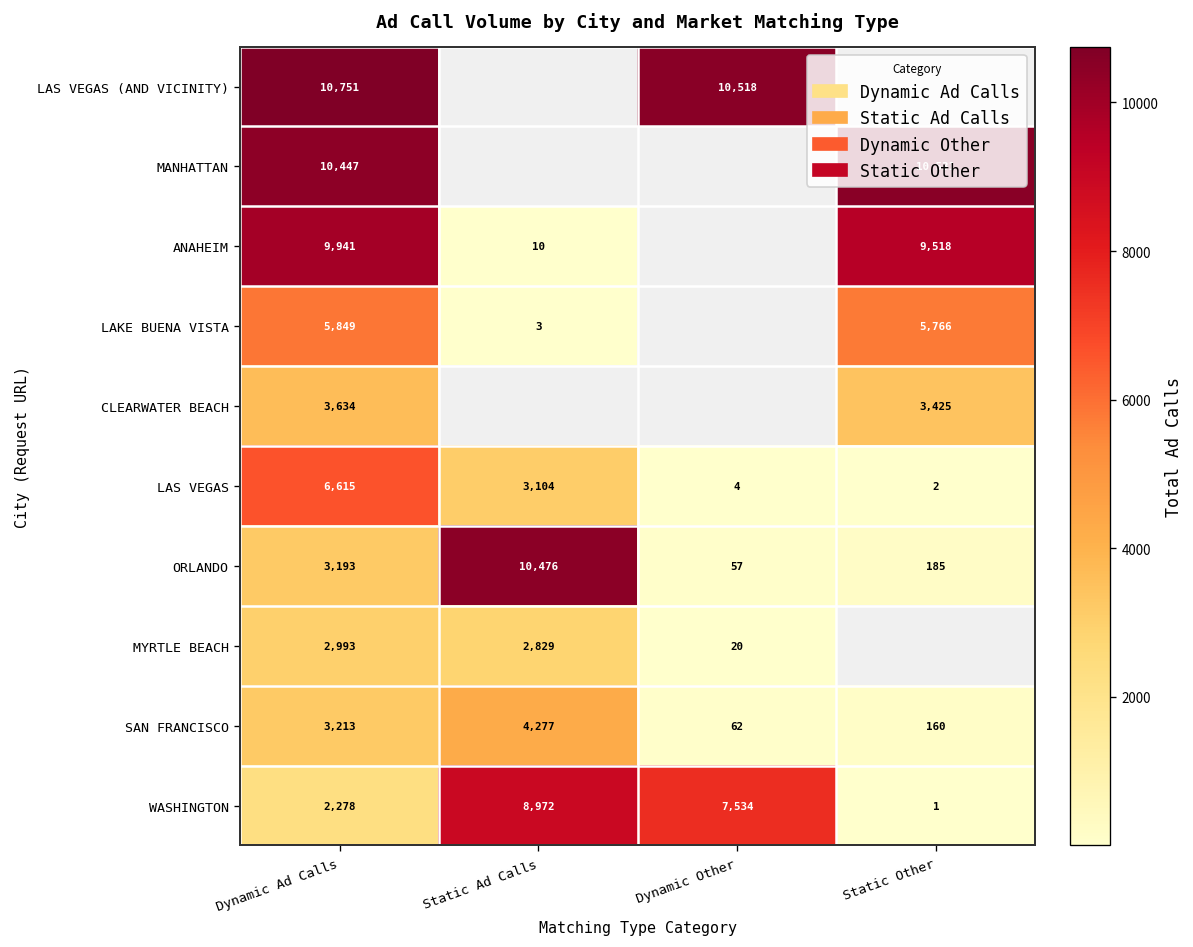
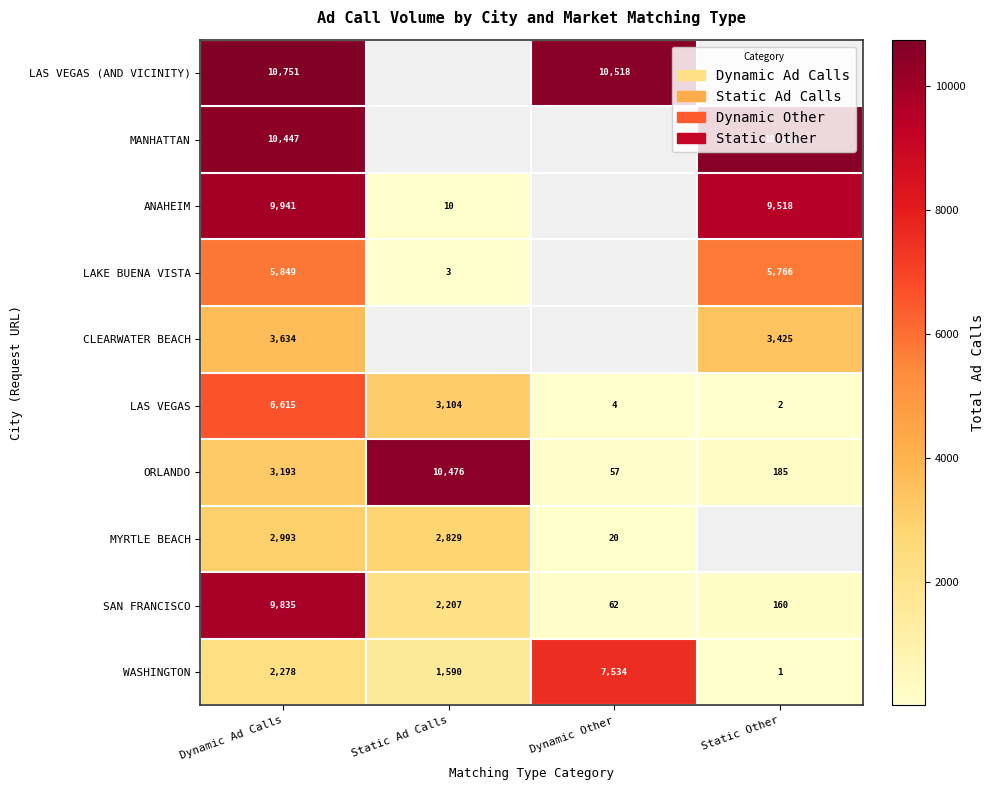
SAN FRANCISCO, Dynamic Ad Calls: 3,213 -> 9,835
SAN FRANCISCO, Static Ad Calls: 4,277 -> 2,207
WASHINGTON, Static Ad Calls: 8,972 -> 1,590
